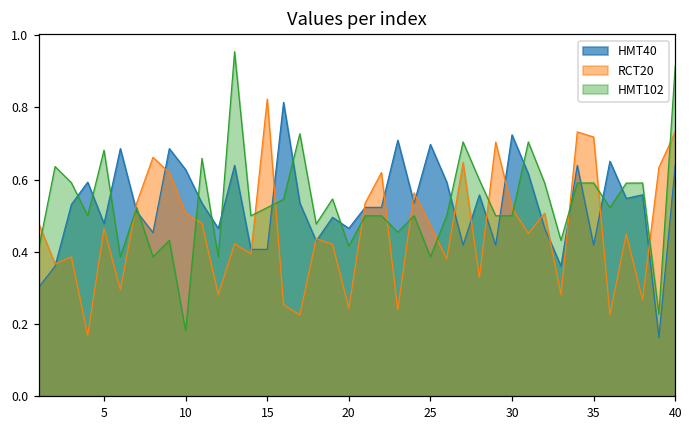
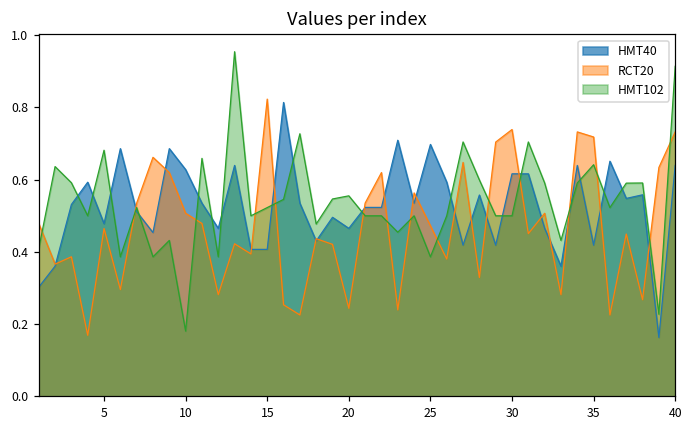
HMT102, 20: 0.42 -> 0.56
HMT40, 30: 0.72 -> 0.62
RCT20, 30: 0.52 -> 0.74
HMT102, 35: 0.59 -> 0.64
